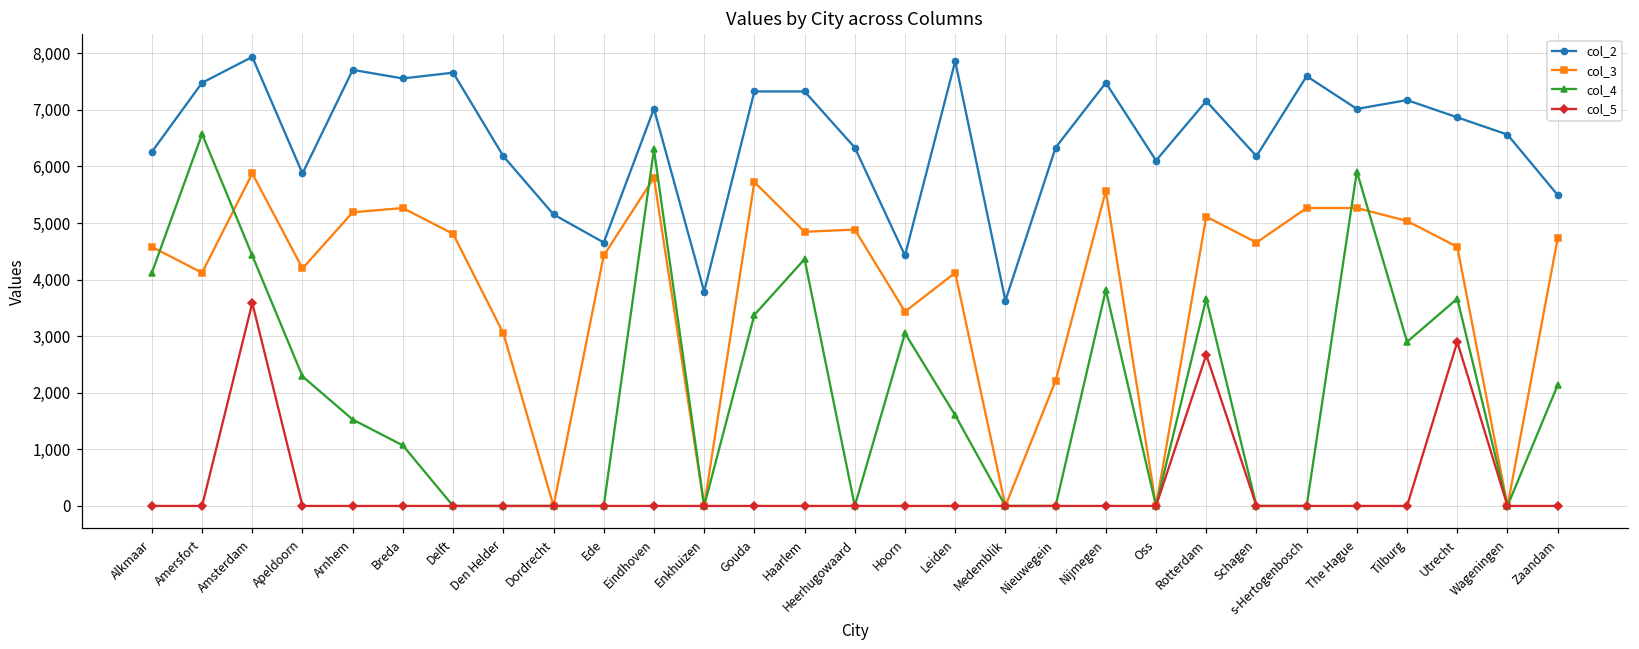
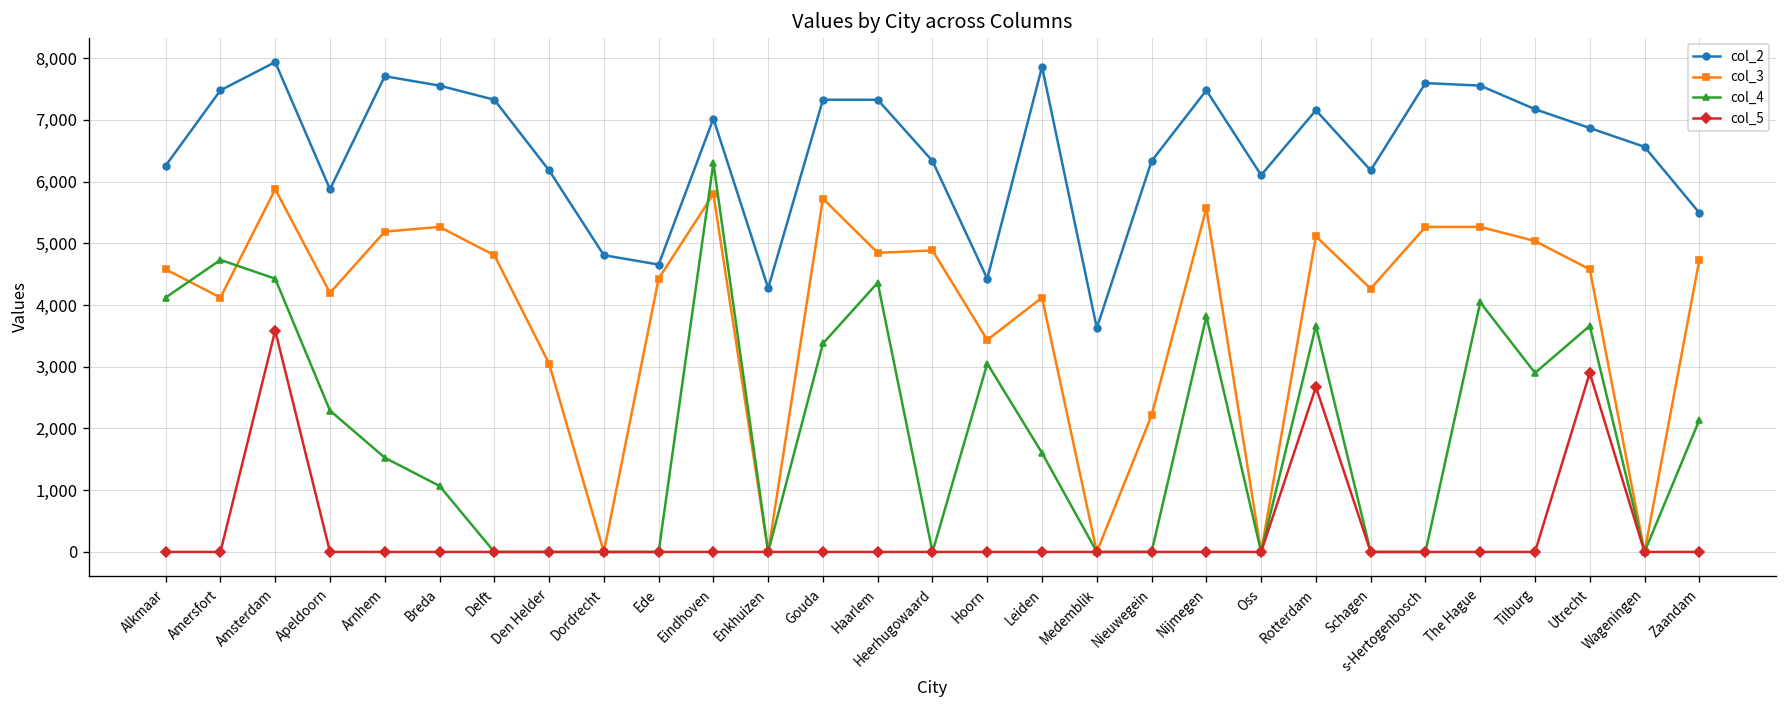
col_4, Amersfort: 6,600 -> 4,700
col_2, Delft: 7,700 -> 7,300
col_2, Dordrecht: 5,200 -> 4,800
col_2, Enkhuizen: 3,800 -> 4,300
col_3, Schagen: 4,700 -> 4,300
col_2, The Hague: 7,000 -> 7,600
col_4, The Hague: 5,900 -> 4,000
